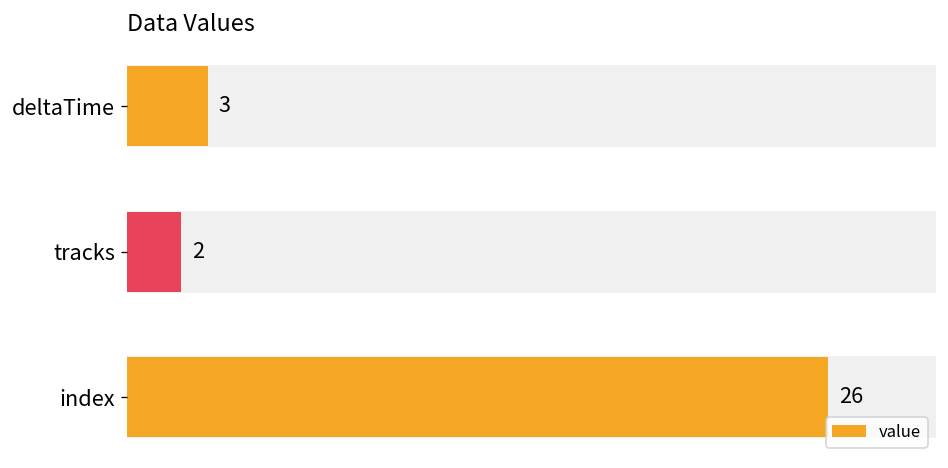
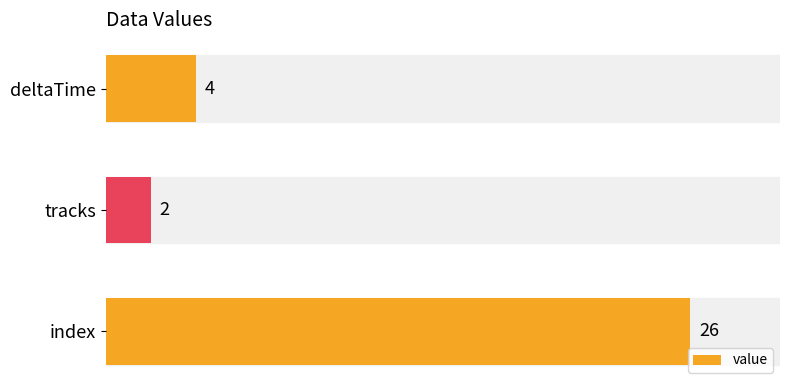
deltaTime: 3 -> 4
